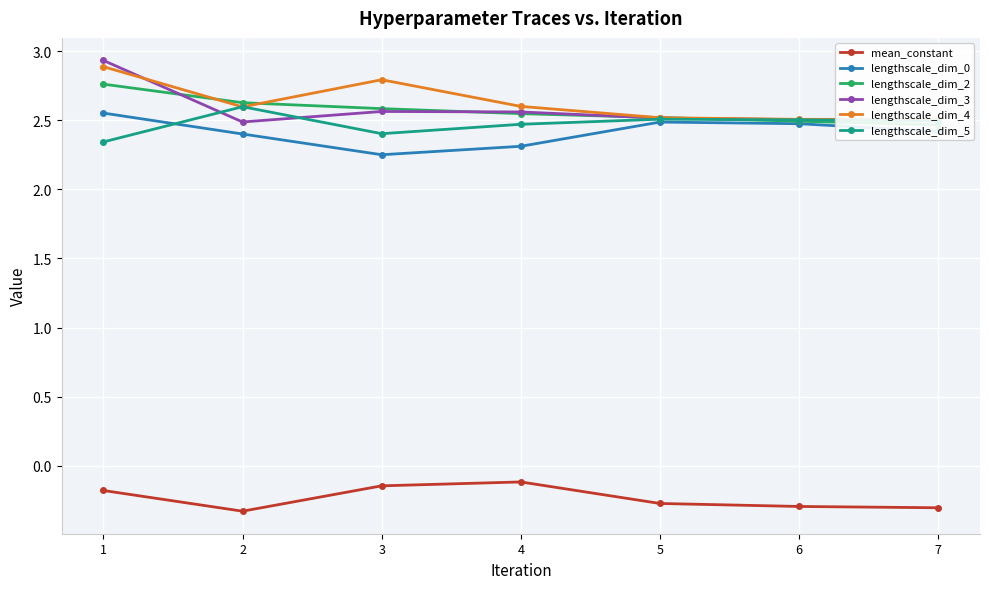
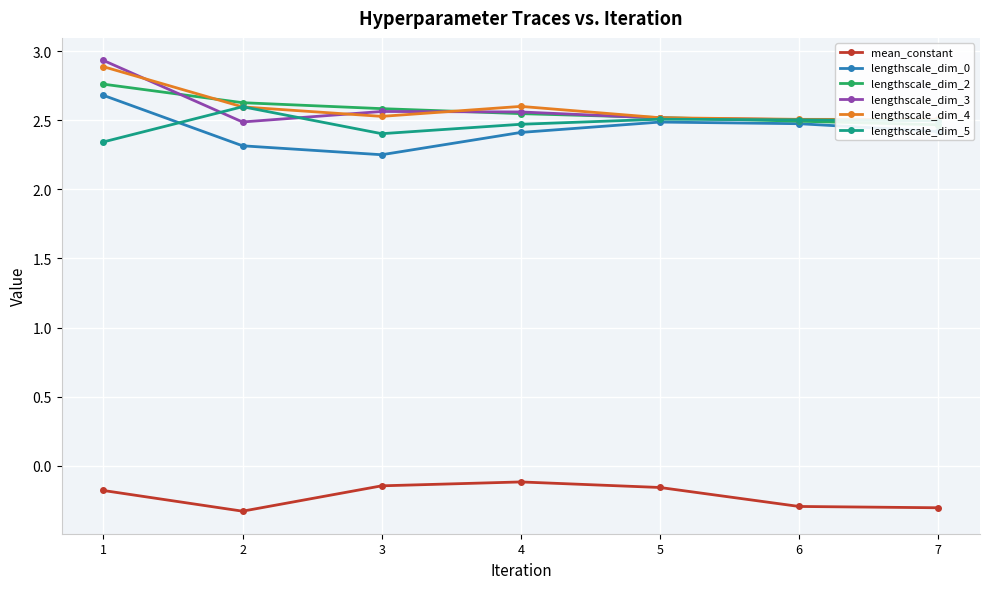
lengthscale_dim_0, 1: 2.55 -> 2.68
lengthscale_dim_0, 2: 2.40 -> 2.32
lengthscale_dim_4, 3: 2.79 -> 2.53
lengthscale_dim_0, 4: 2.31 -> 2.41
mean_constant, 5: -0.27 -> -0.16
